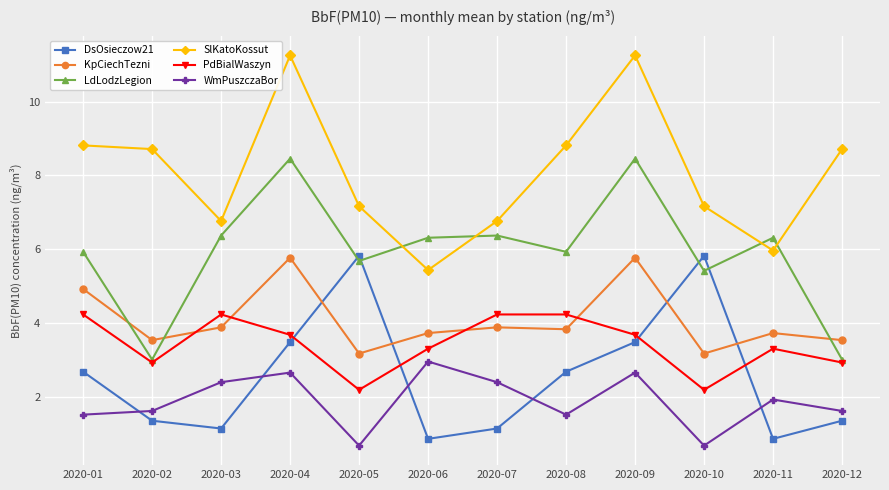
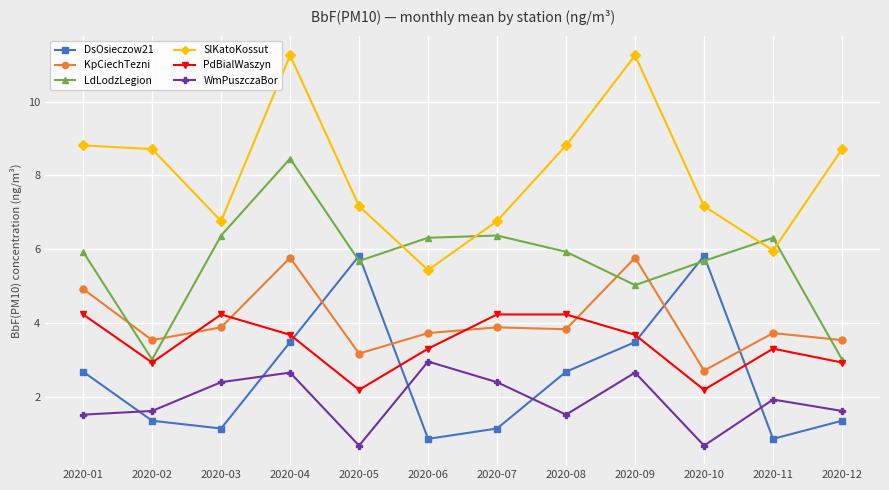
LdLodzLegion, 2020-09: 8.5 -> 5.0
KpCiechTezni, 2020-10: 3.2 -> 2.7
LdLodzLegion, 2020-10: 5.4 -> 5.7
